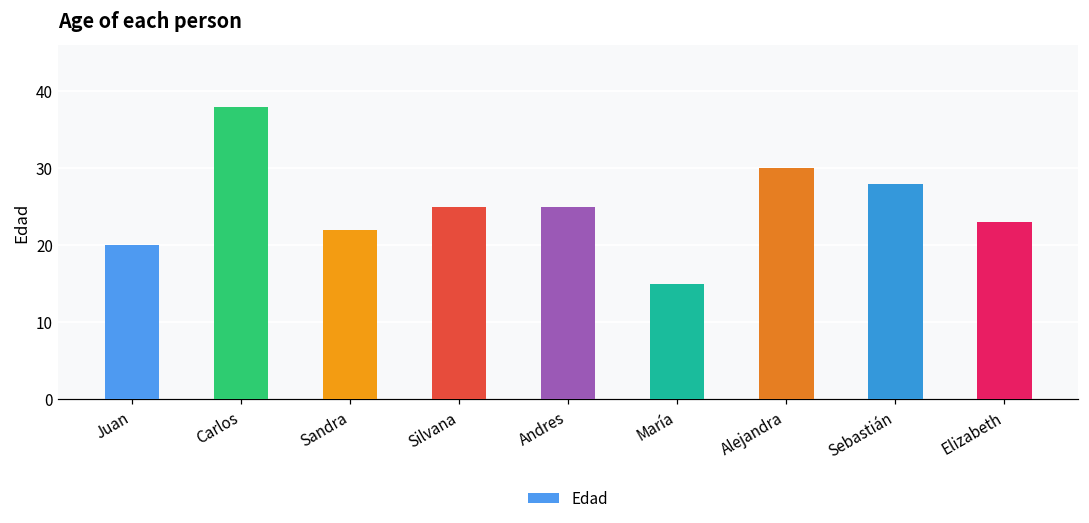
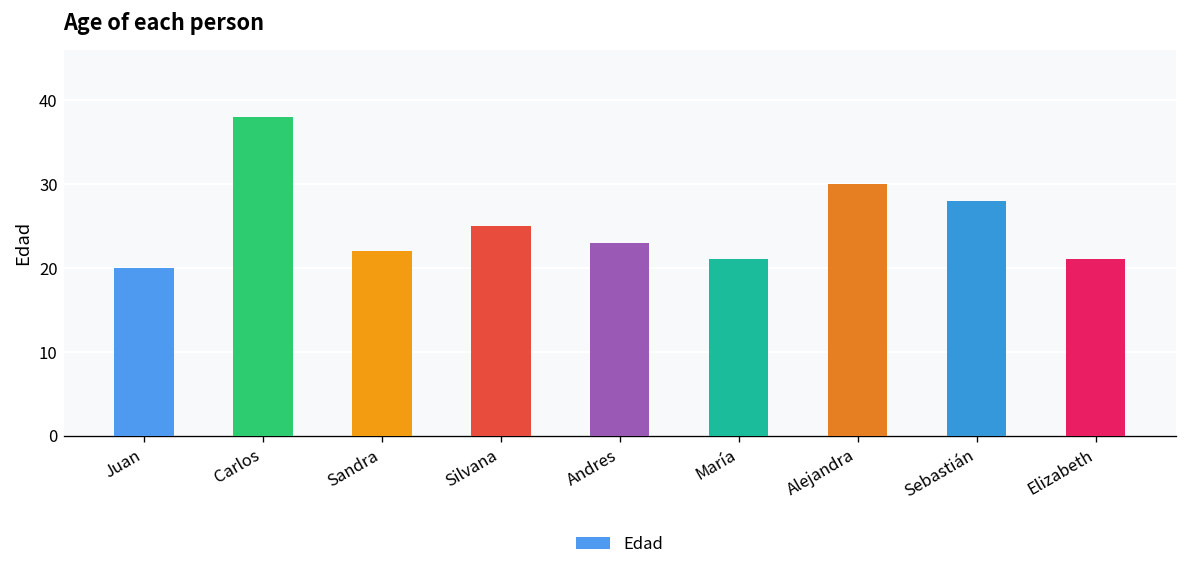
Andres: 25 -> 23
María: 15 -> 21
Elizabeth: 23 -> 21
